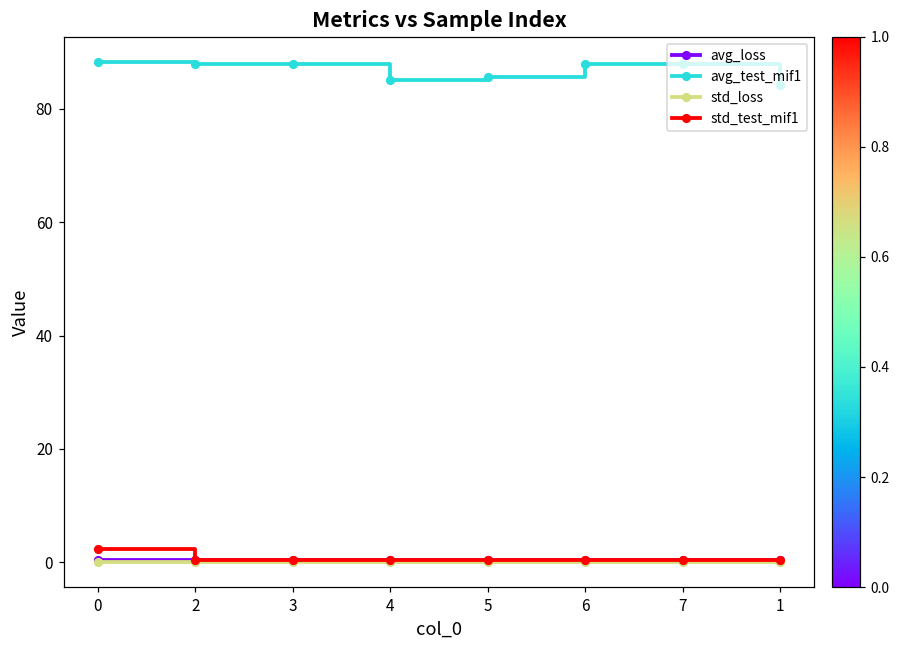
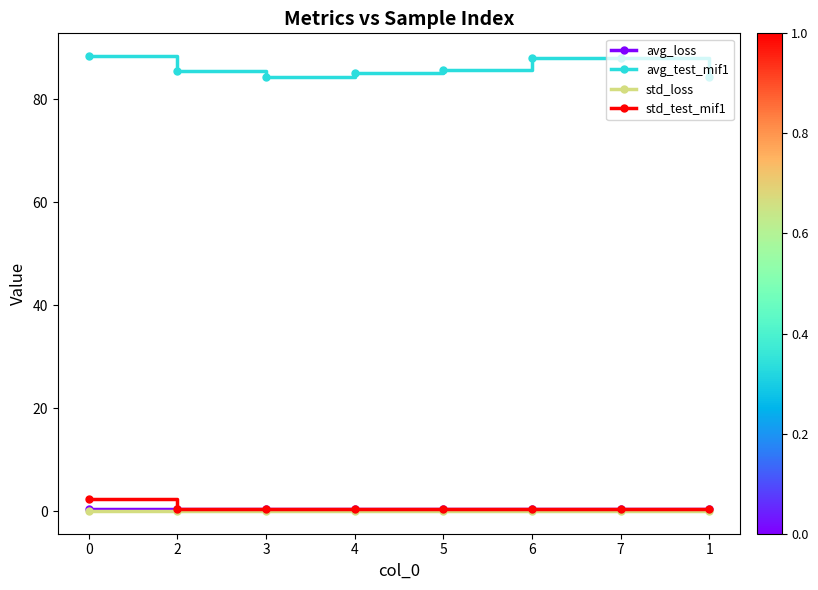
avg_test_mif1, 2: 88 -> 85
avg_test_mif1, 3: 88 -> 84
